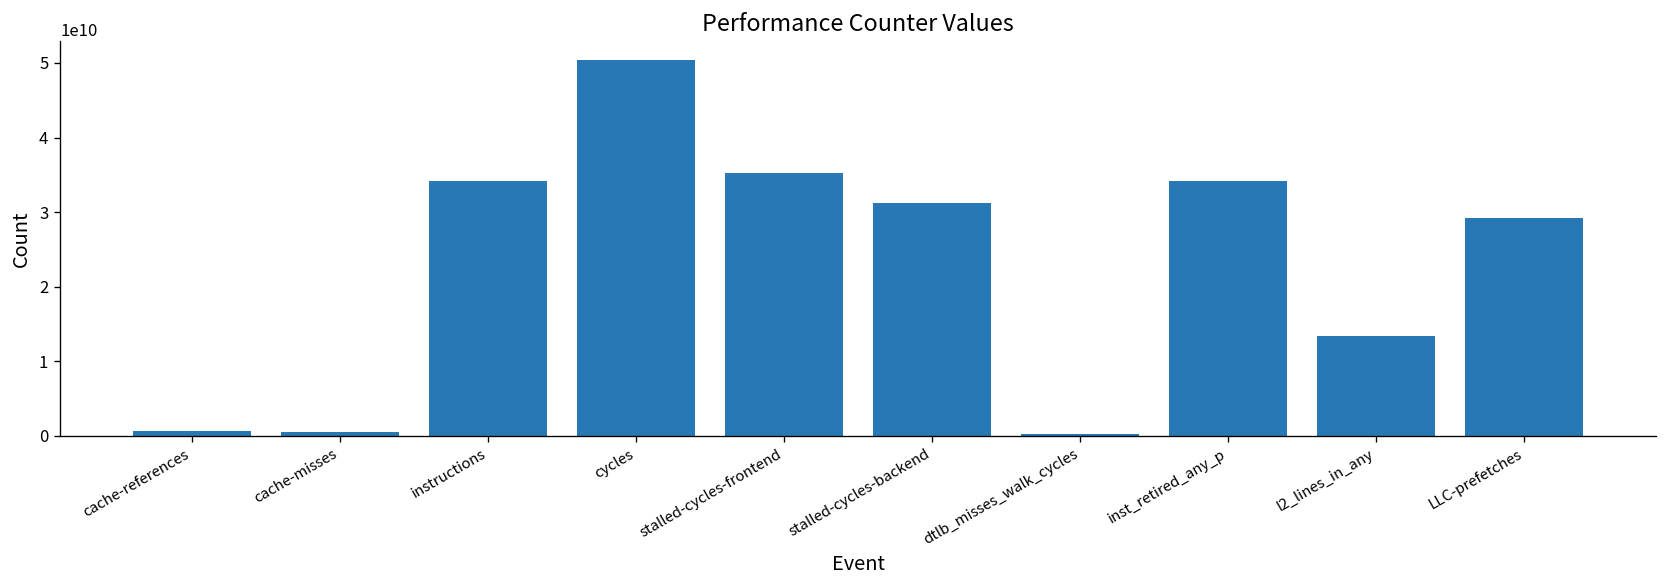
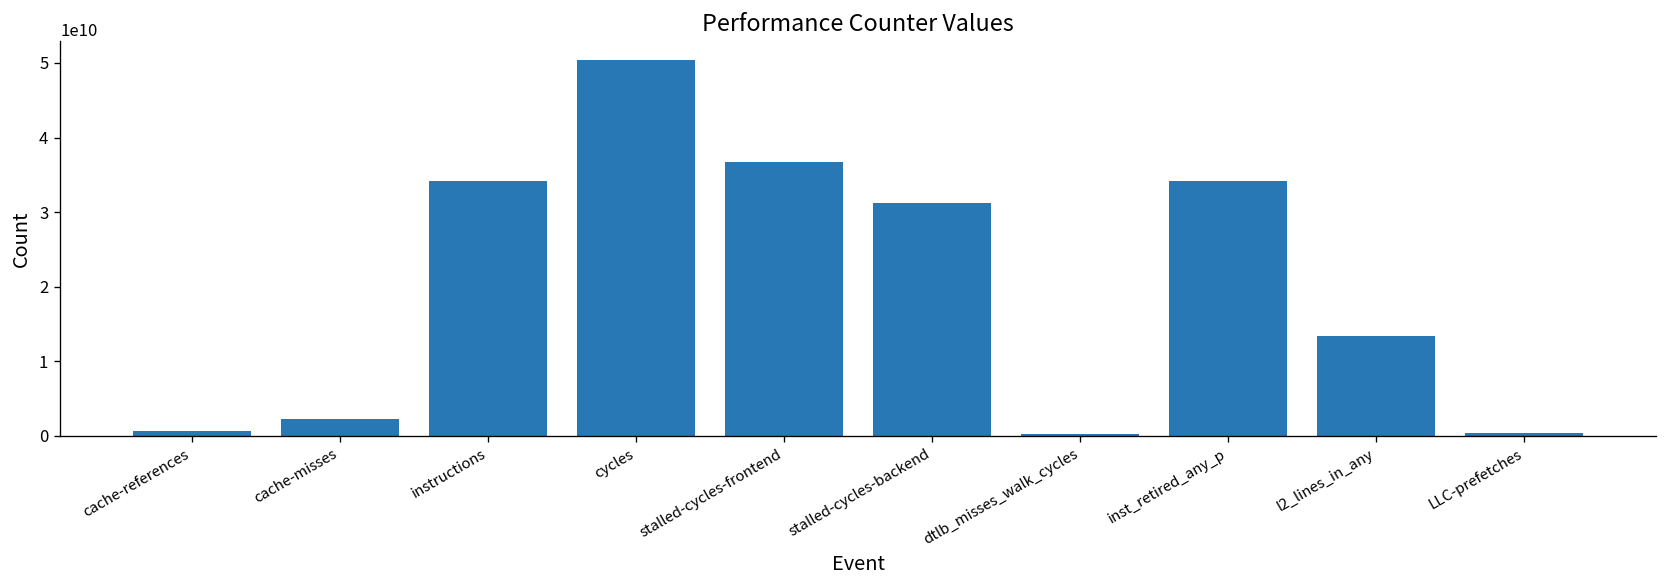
cache-misses: 1000000000 -> 2000000000
stalled-cycles-frontend: 35000000000 -> 37000000000
LLC-prefetches: 29000000000 -> 0
